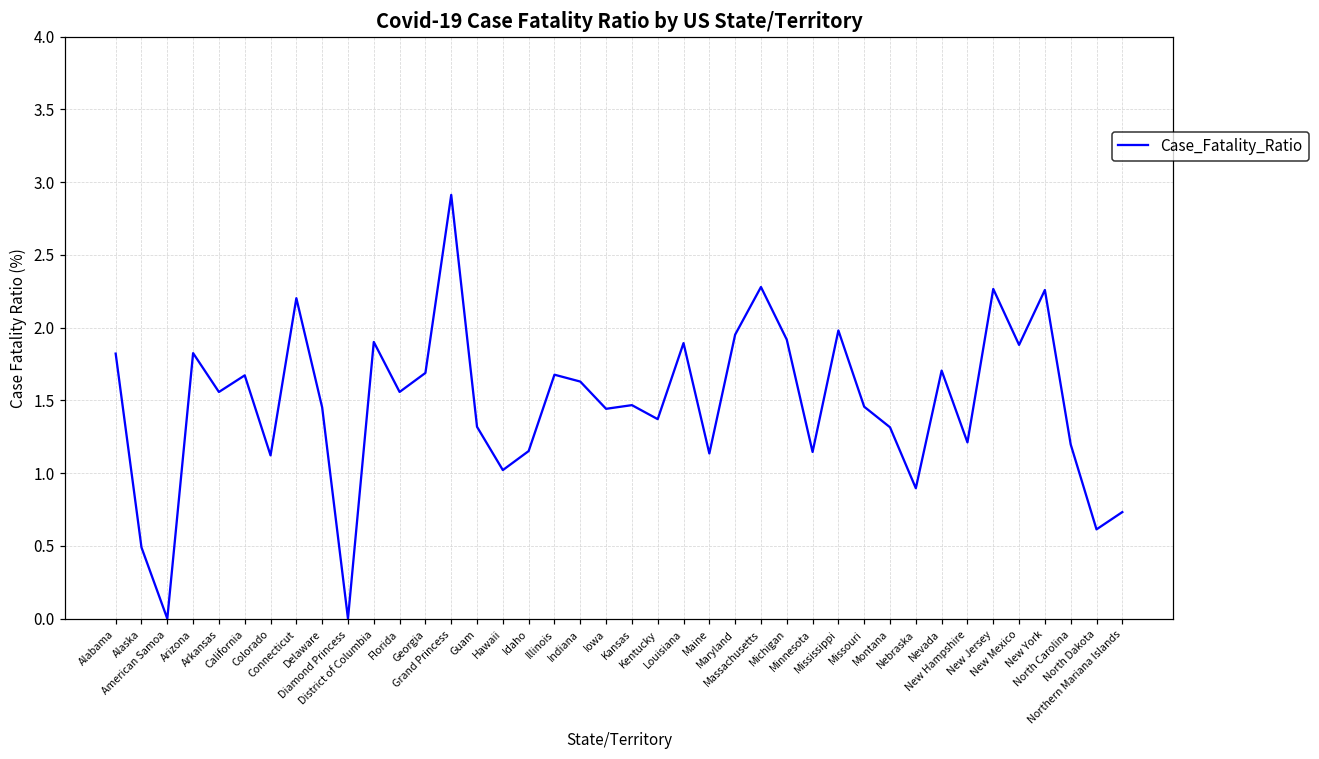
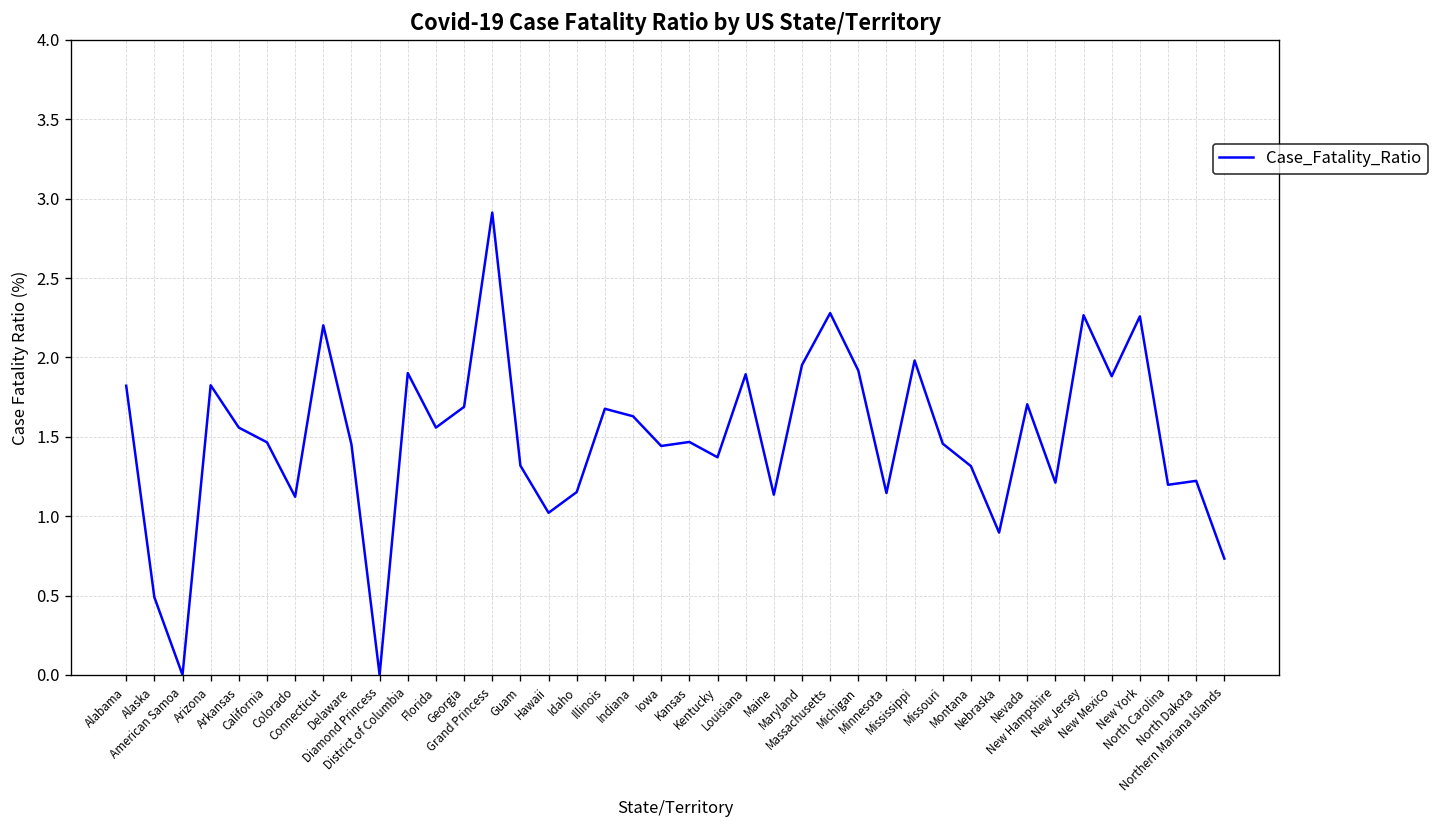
California: 1.67 -> 1.47
North Dakota: 0.61 -> 1.22
